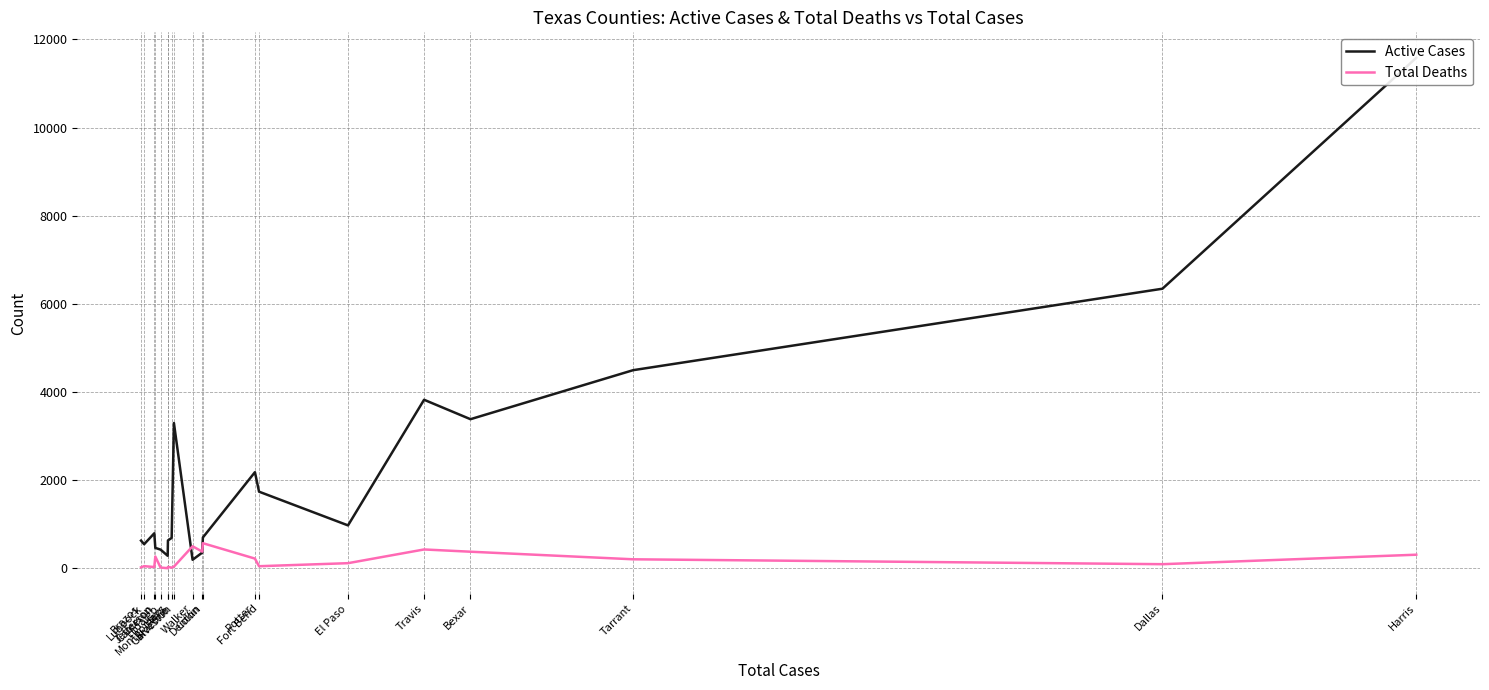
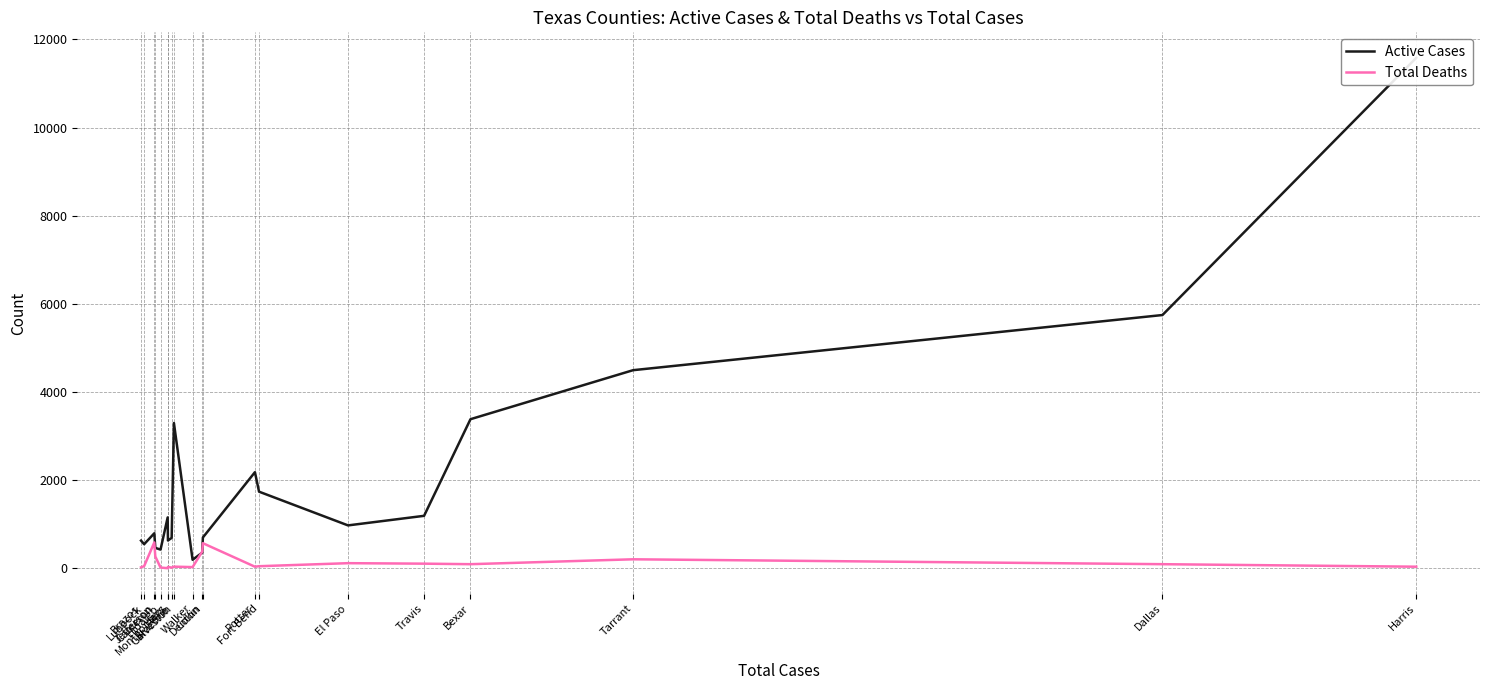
Total Deaths, Jefferson: 0 -> 600
Active Cases, Hays: 300 -> 1200
Total Deaths, Walker: 500 -> 0
Total Deaths, Potter: 200 -> 0
Active Cases, Travis: 3800 -> 1200
Total Deaths, Travis: 400 -> 100
Total Deaths, Bexar: 400 -> 100
Active Cases, Dallas: 6300 -> 5700
Total Deaths, Harris: 300 -> 0
